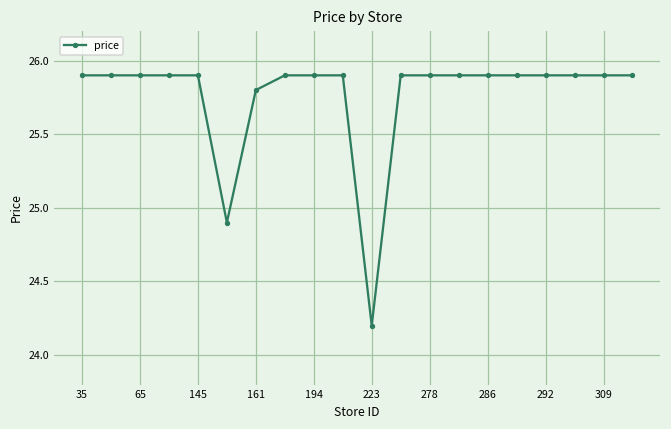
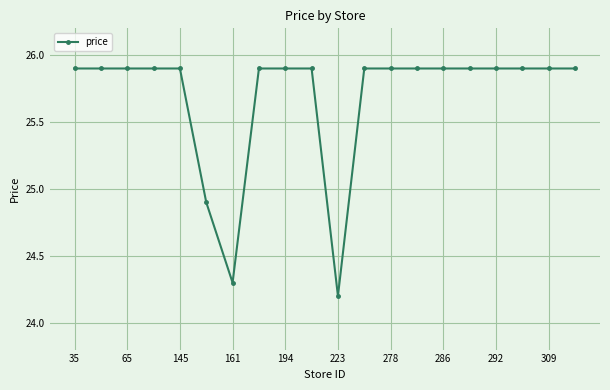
161: 25.8 -> 24.3
